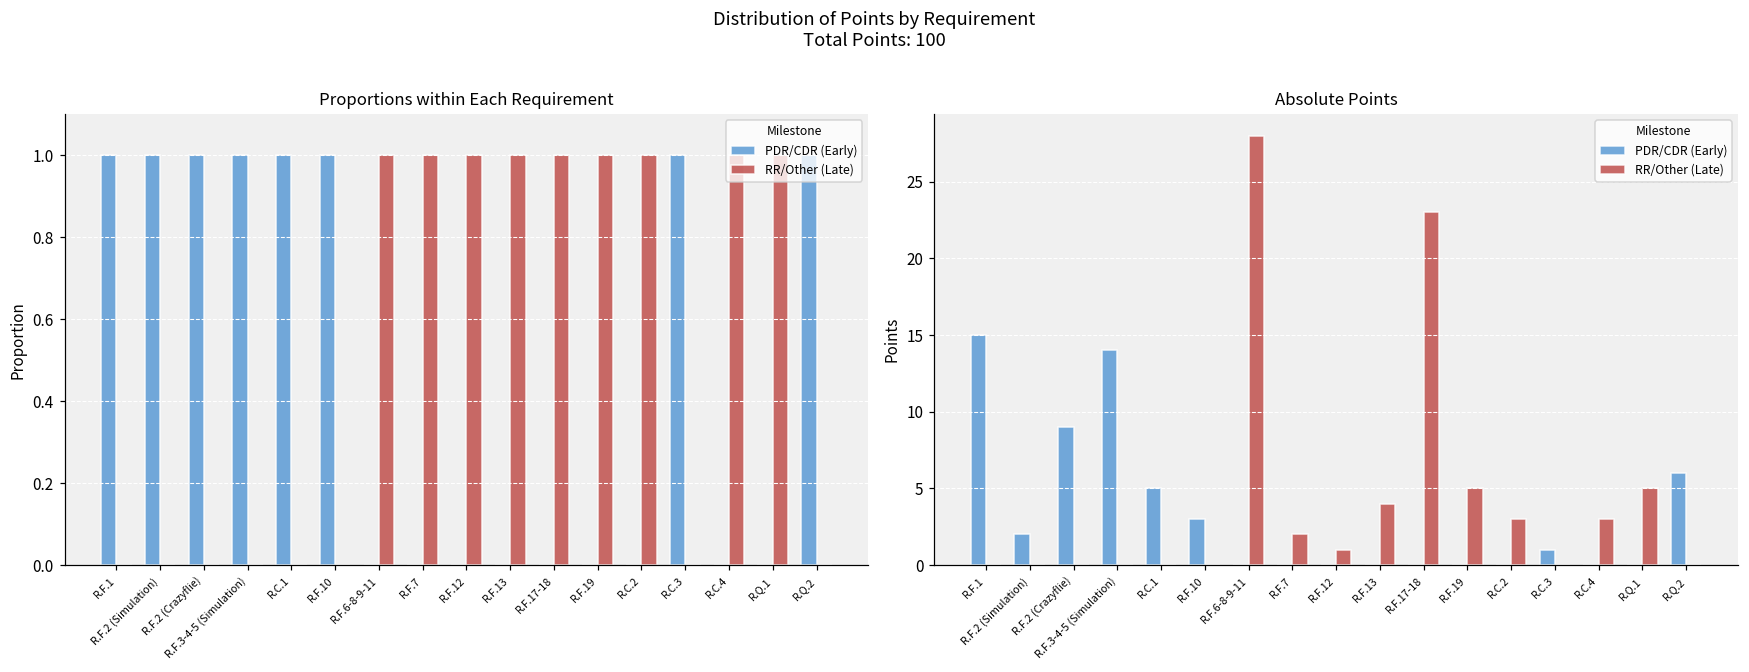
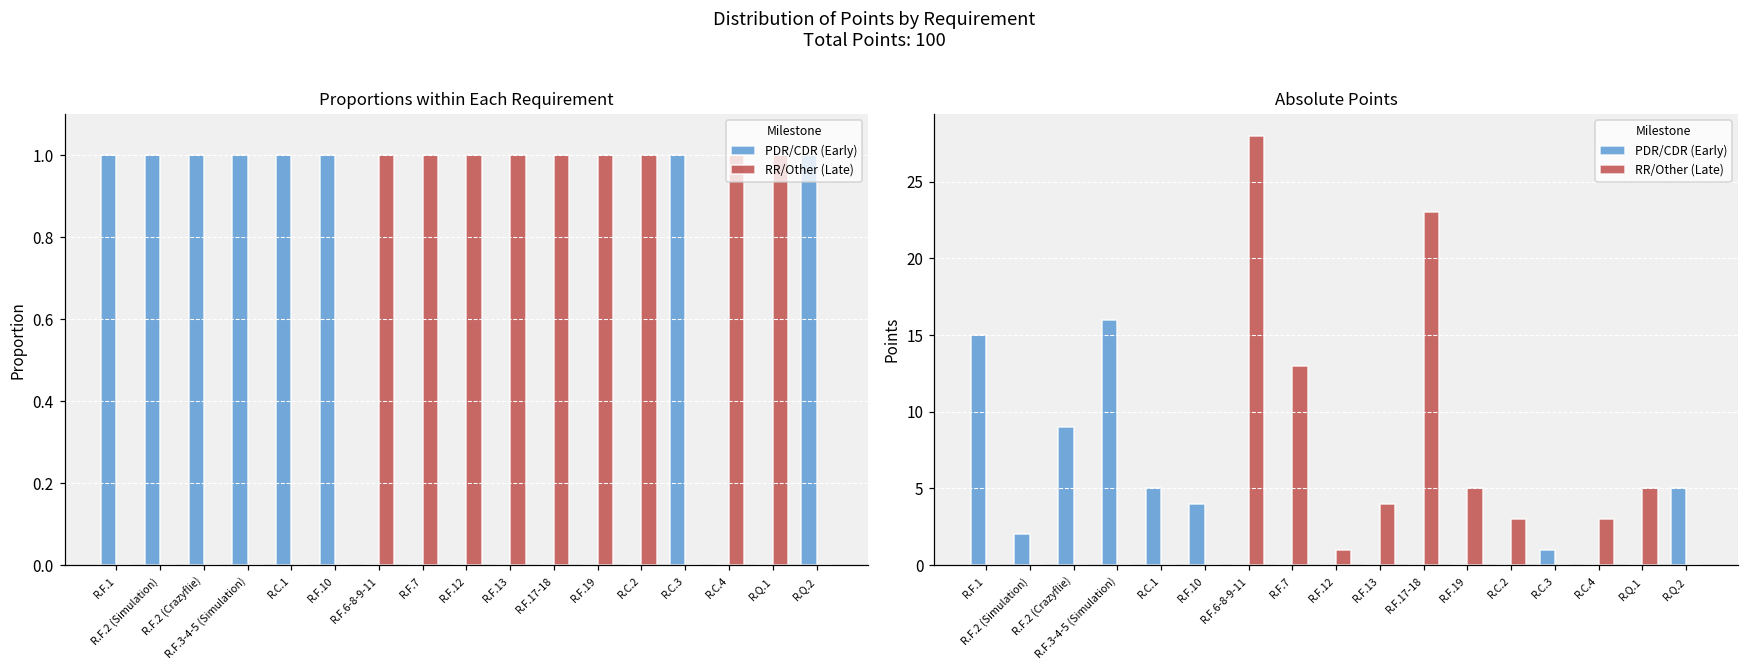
Absolute Points, PDR/CDR (Early), R.F.3-4-5 (Simulation): 14 -> 16
Absolute Points, PDR/CDR (Early), R.F.10: 3 -> 4
Absolute Points, RR/Other (Late), R.F.7: 2 -> 13
Absolute Points, PDR/CDR (Early), R.Q.2: 6 -> 5
